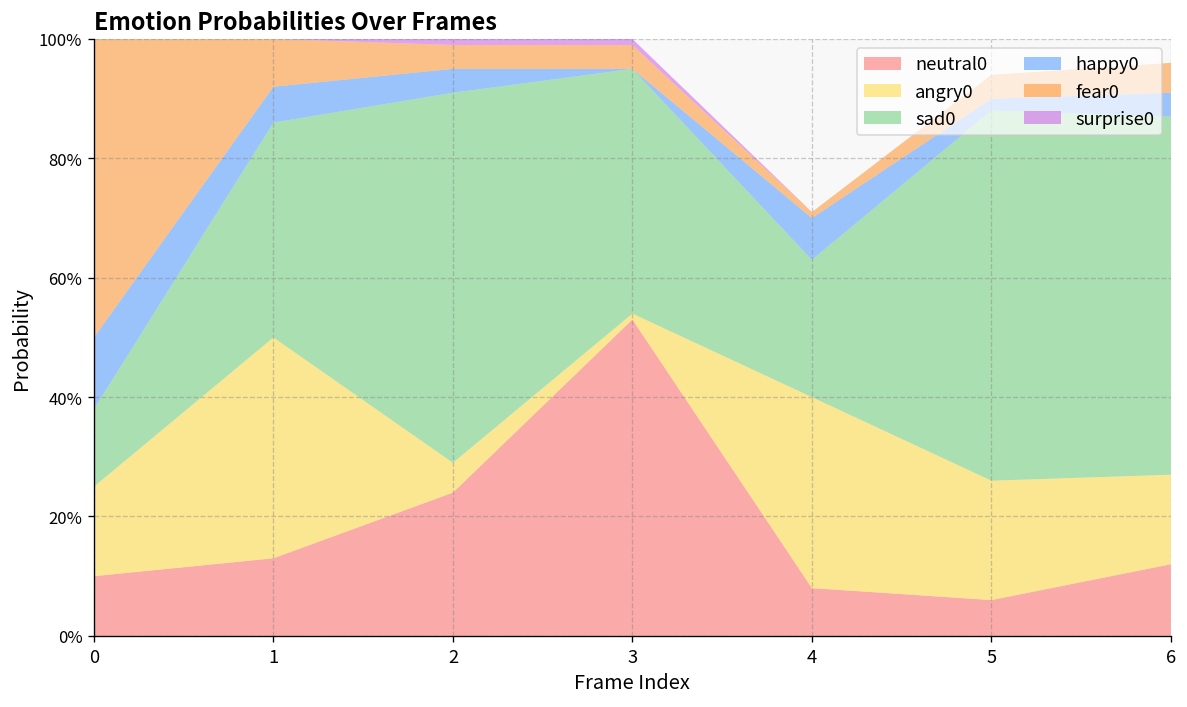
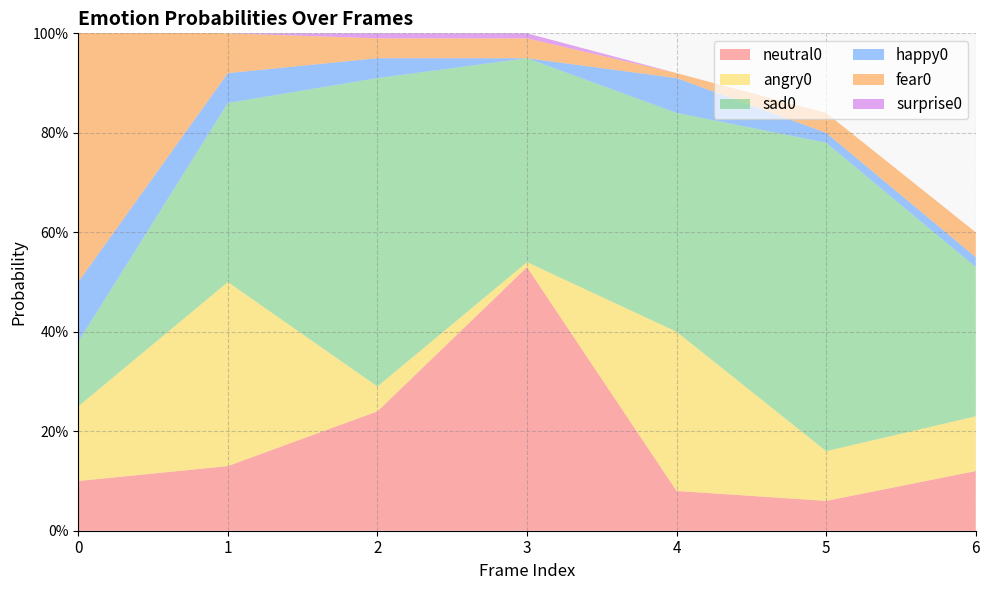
sad0, 4: 23% -> 44%
angry0, 5: 20% -> 10%
angry0, 6: 15% -> 11%
sad0, 6: 60% -> 30%
happy0, 6: 4% -> 2%
